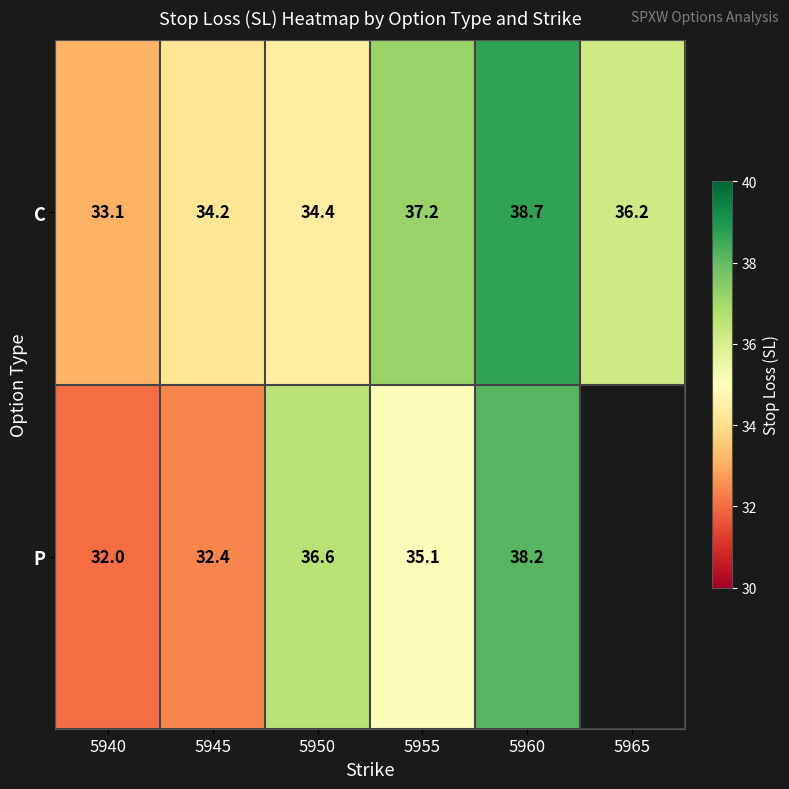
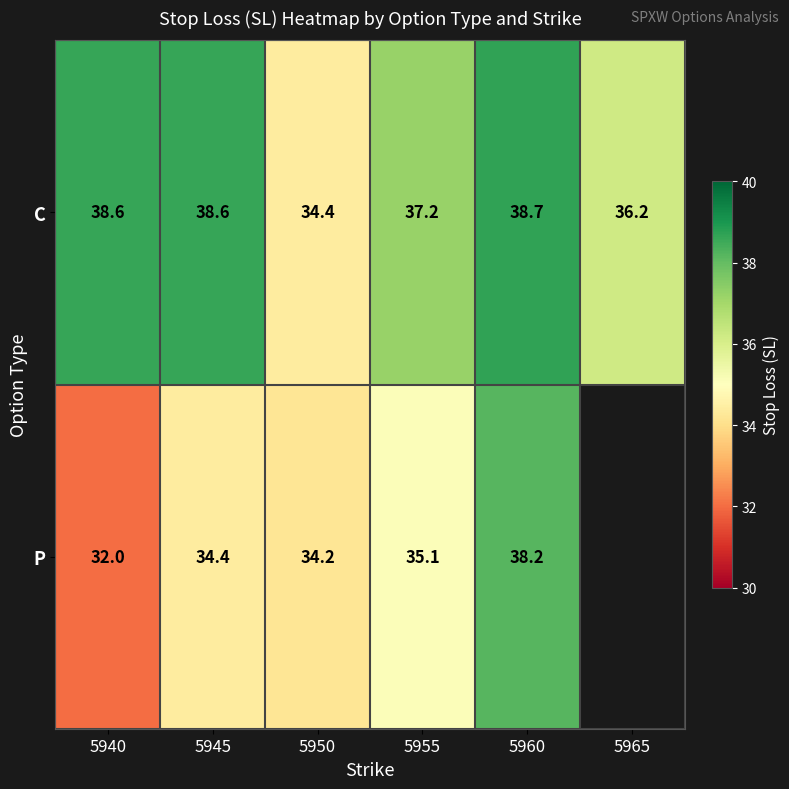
C, 5940: 33.1 -> 38.6
C, 5945: 34.2 -> 38.6
P, 5945: 32.4 -> 34.4
P, 5950: 36.6 -> 34.2
